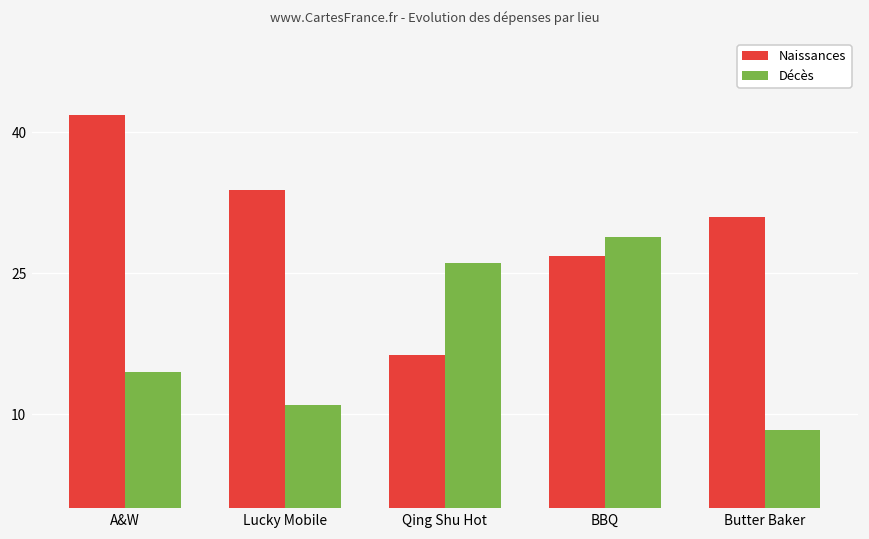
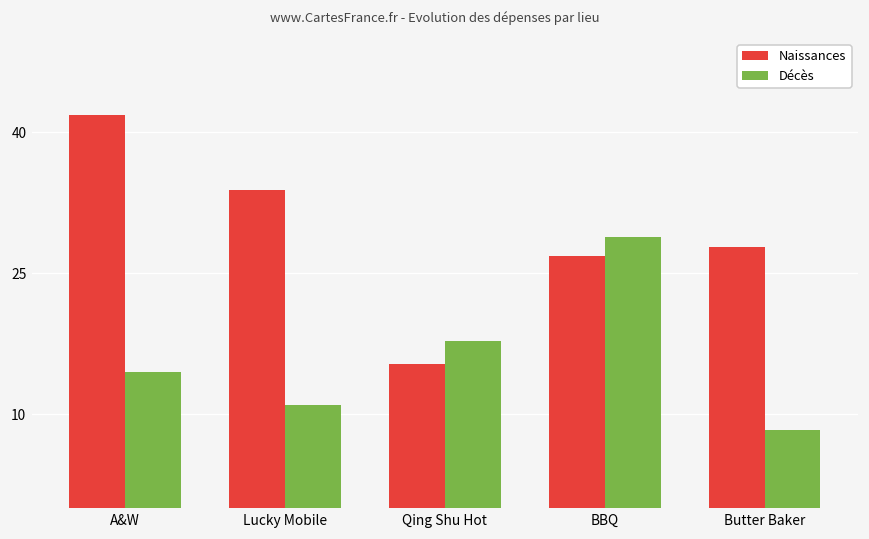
Naissances, Qing Shu Hot: 16 -> 15
Décès, Qing Shu Hot: 26 -> 18
Naissances, Butter Baker: 31 -> 28
